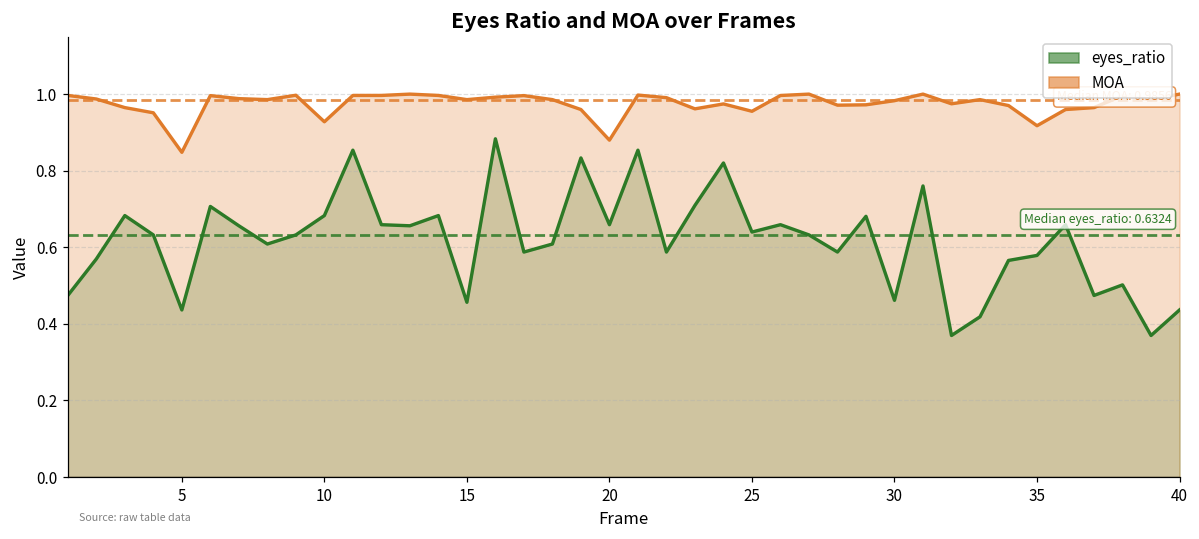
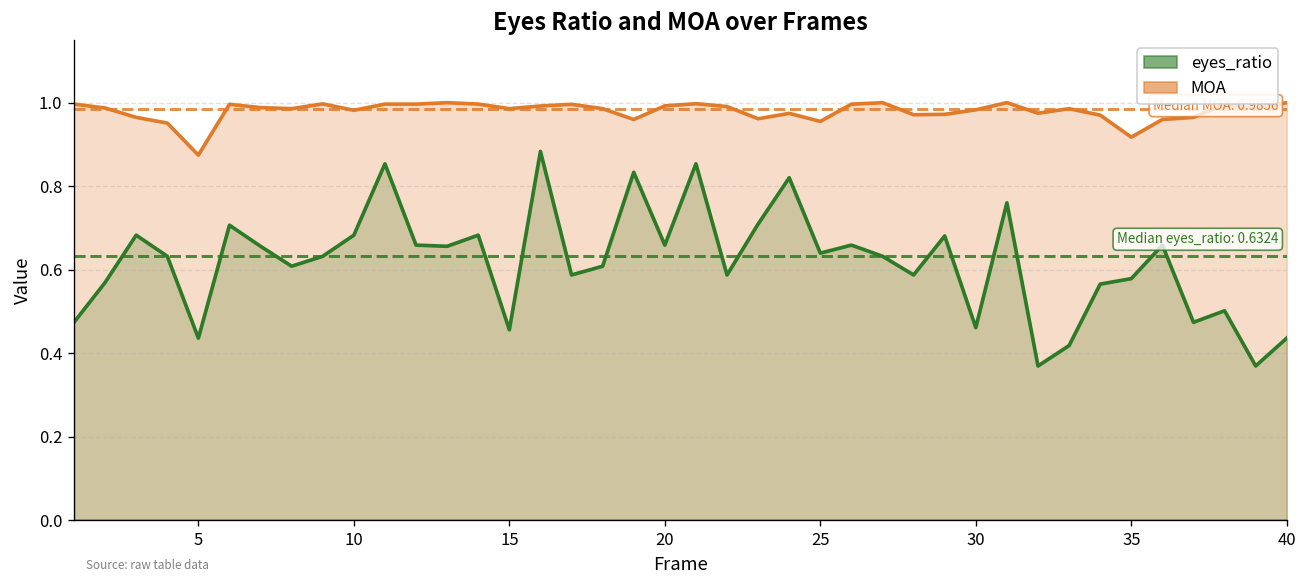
MOA, 5: 0.85 -> 0.87
MOA, 10: 0.93 -> 0.98
MOA, 20: 0.88 -> 0.99
